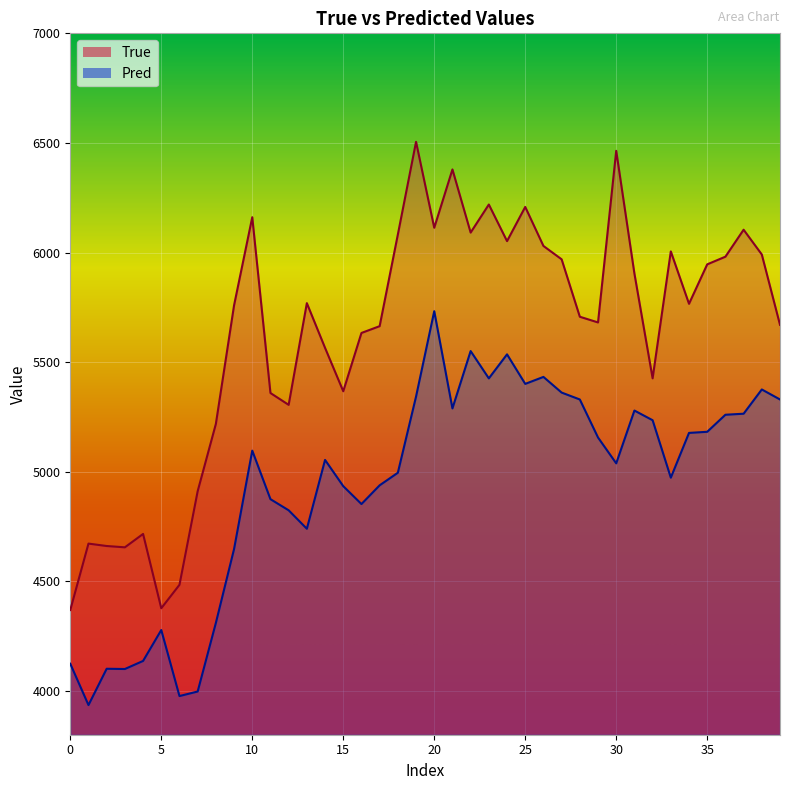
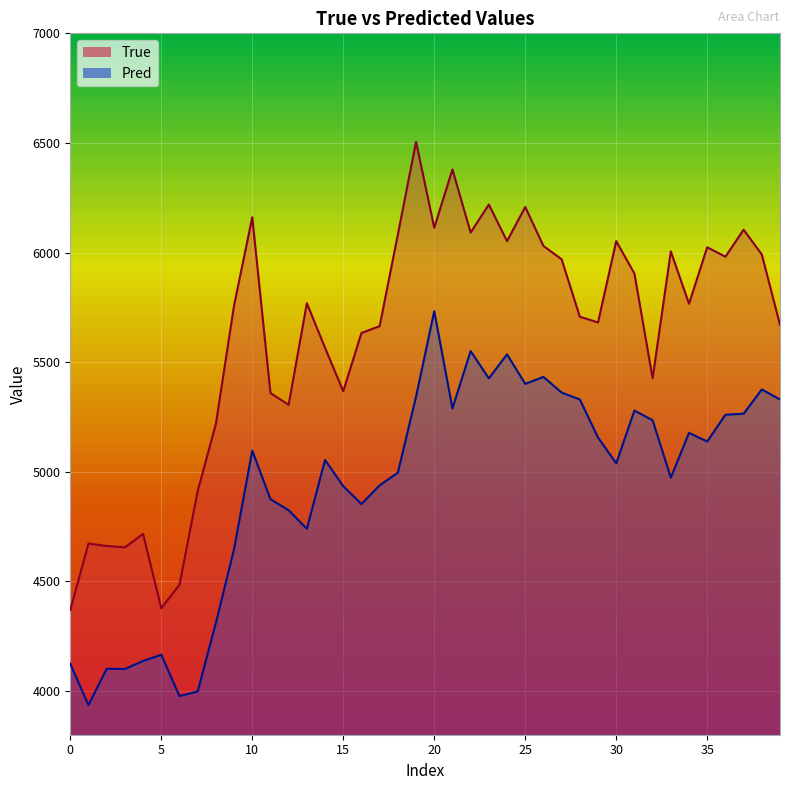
Pred, 5: 4280 -> 4170
True, 30: 6460 -> 6050
True, 35: 5950 -> 6020
Pred, 35: 5180 -> 5140
